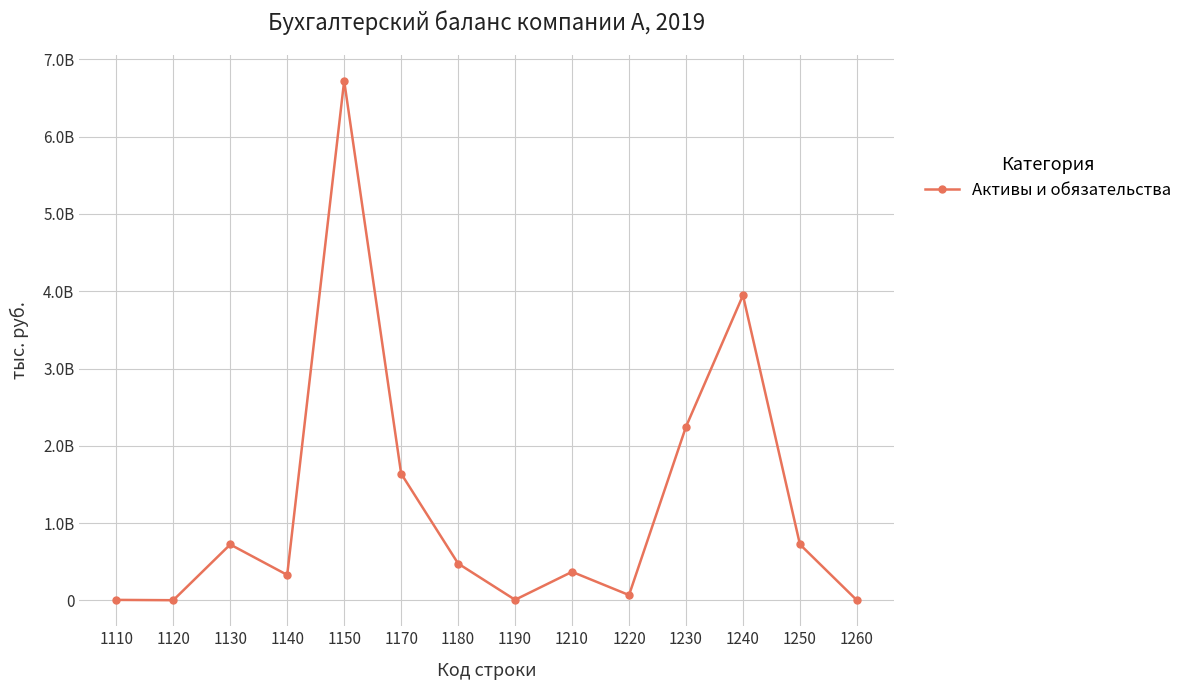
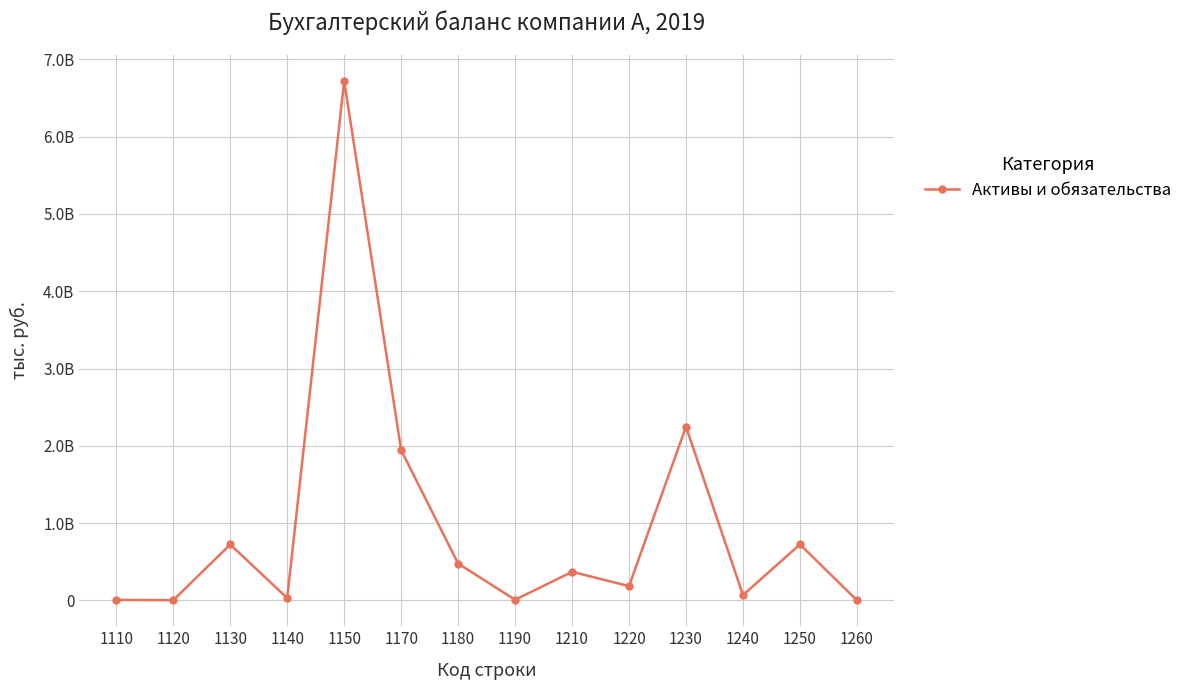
1140: 300000000 -> 0
1170: 1600000000 -> 1900000000
1220: 100000000 -> 200000000
1240: 3900000000 -> 100000000
